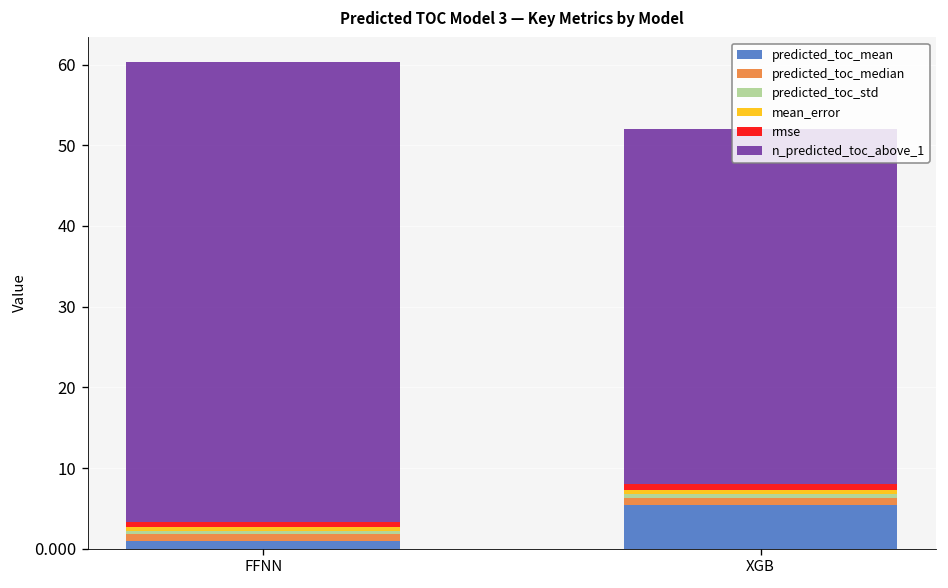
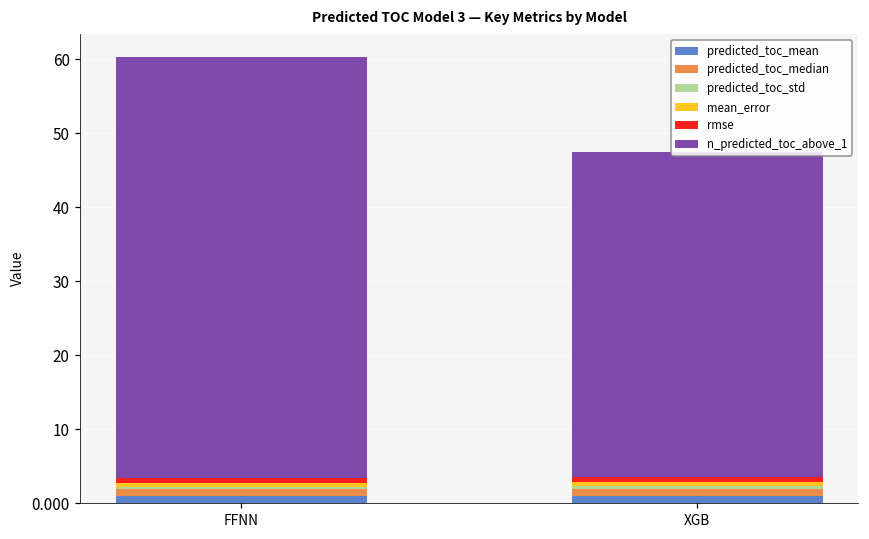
predicted_toc_mean, XGB: 5 -> 1
